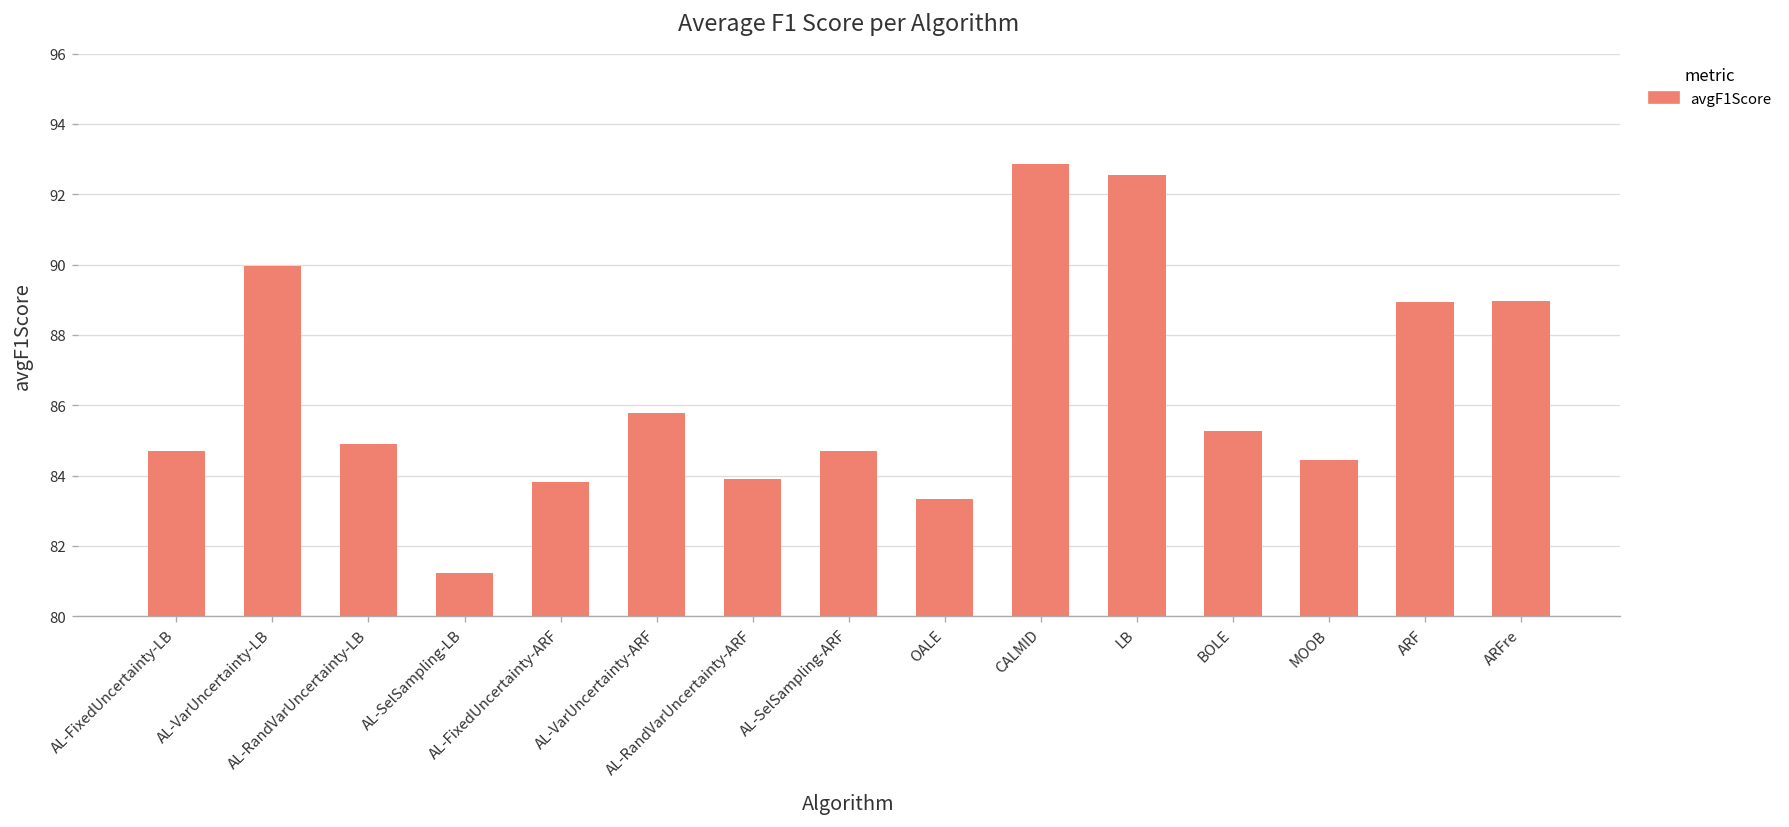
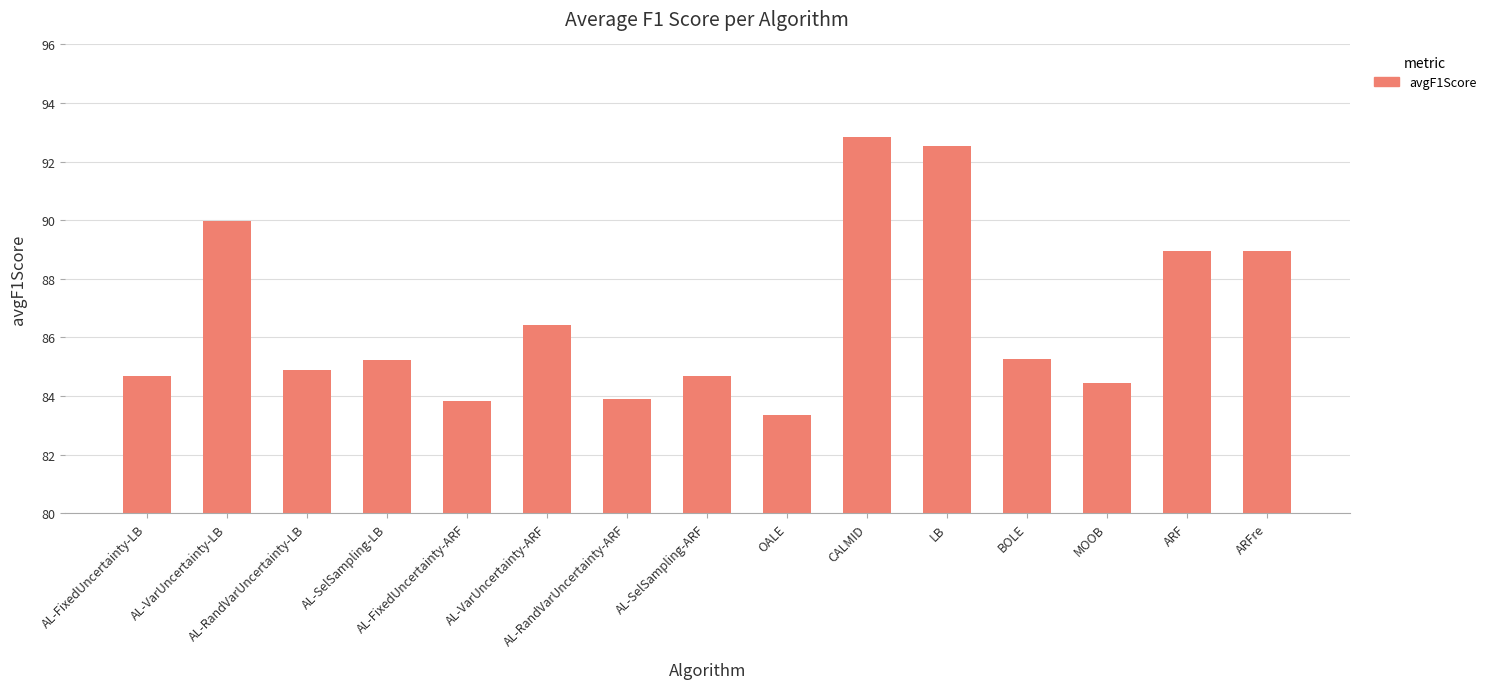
AL-SelSampling-LB: 81.2 -> 85.2
AL-VarUncertainty-ARF: 85.8 -> 86.4
